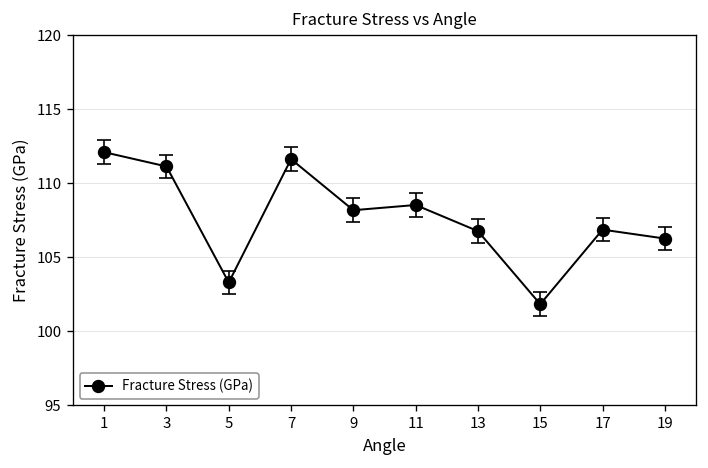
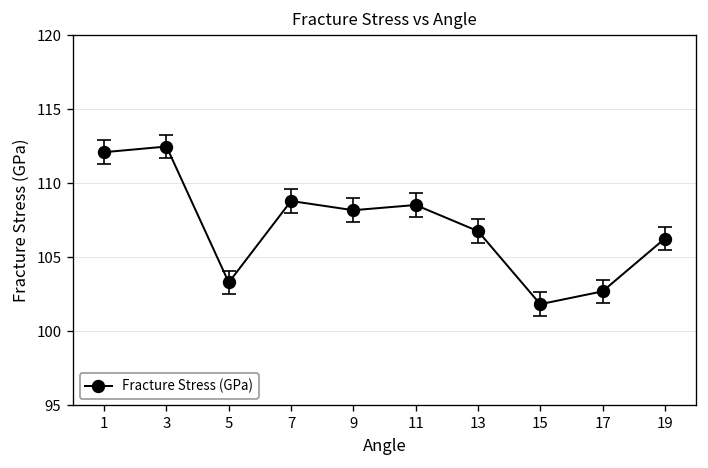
Fracture Stress (GPa), 3: 111.1 -> 112.5
Fracture Stress (GPa), 7: 111.6 -> 108.8
Fracture Stress (GPa), 17: 106.9 -> 102.7
